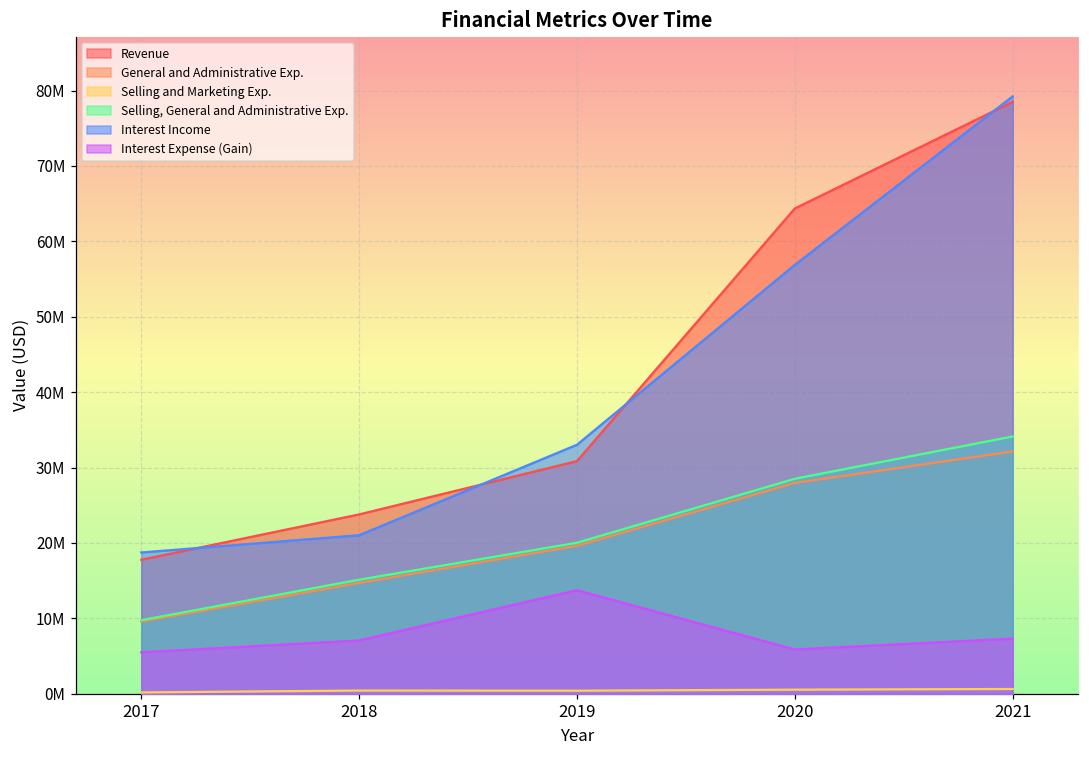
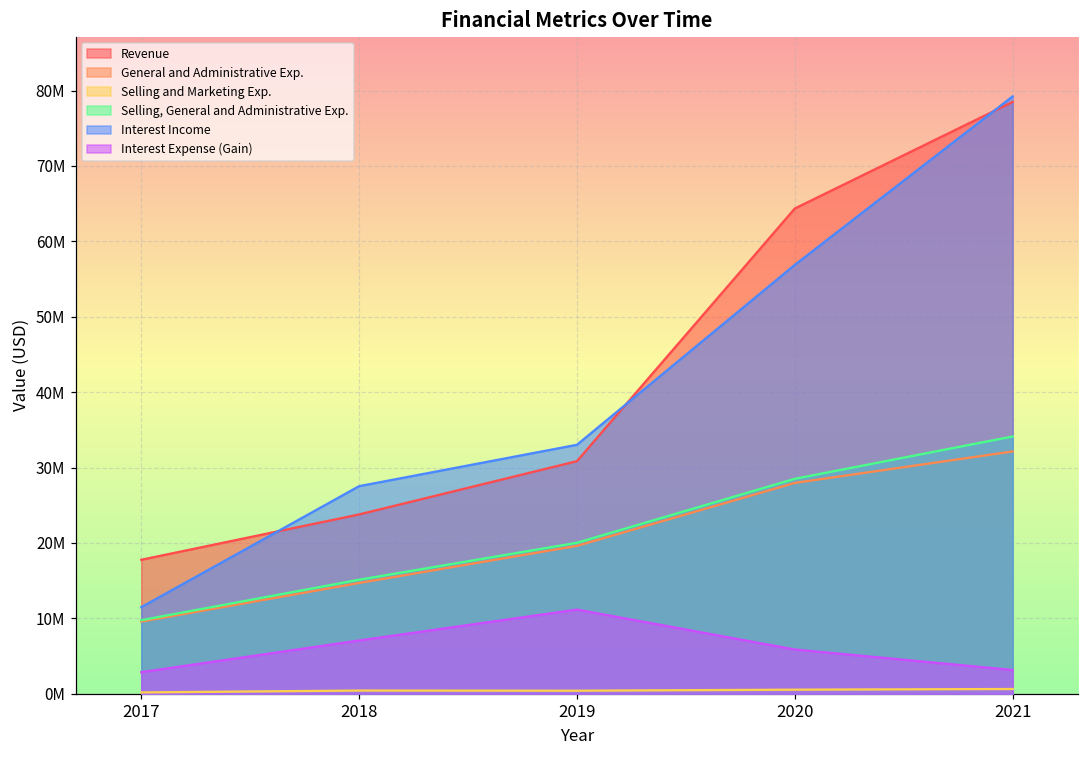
Interest Income, 2017: 19000000 -> 11000000
Interest Expense (Gain), 2017: 5000000 -> 3000000
Interest Income, 2018: 21000000 -> 28000000
Interest Expense (Gain), 2019: 14000000 -> 11000000
Interest Expense (Gain), 2021: 7000000 -> 3000000
